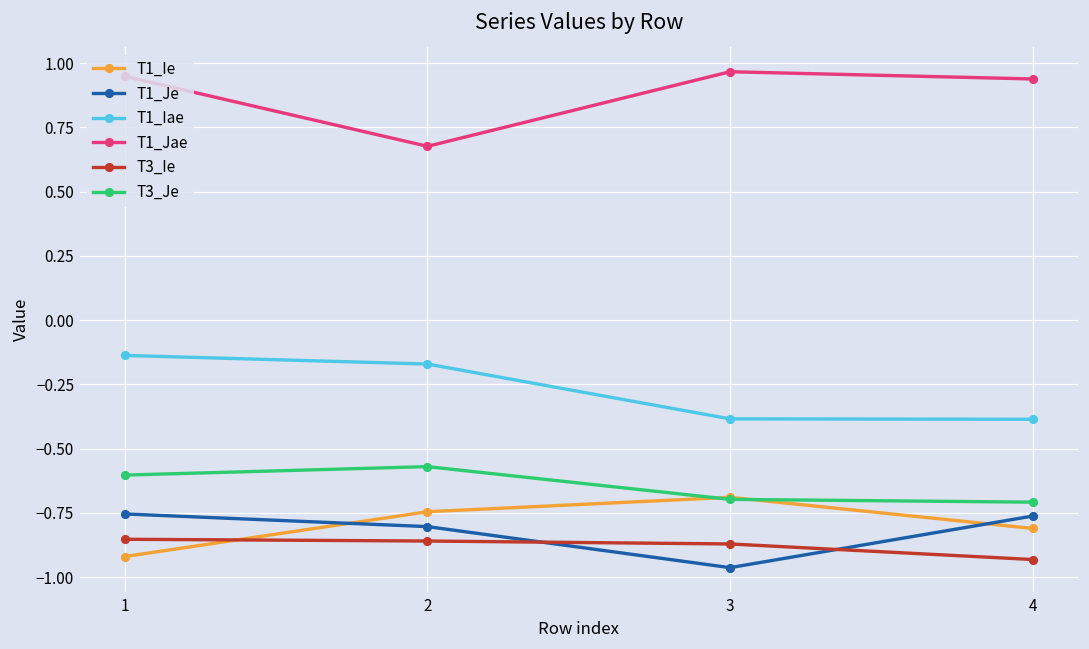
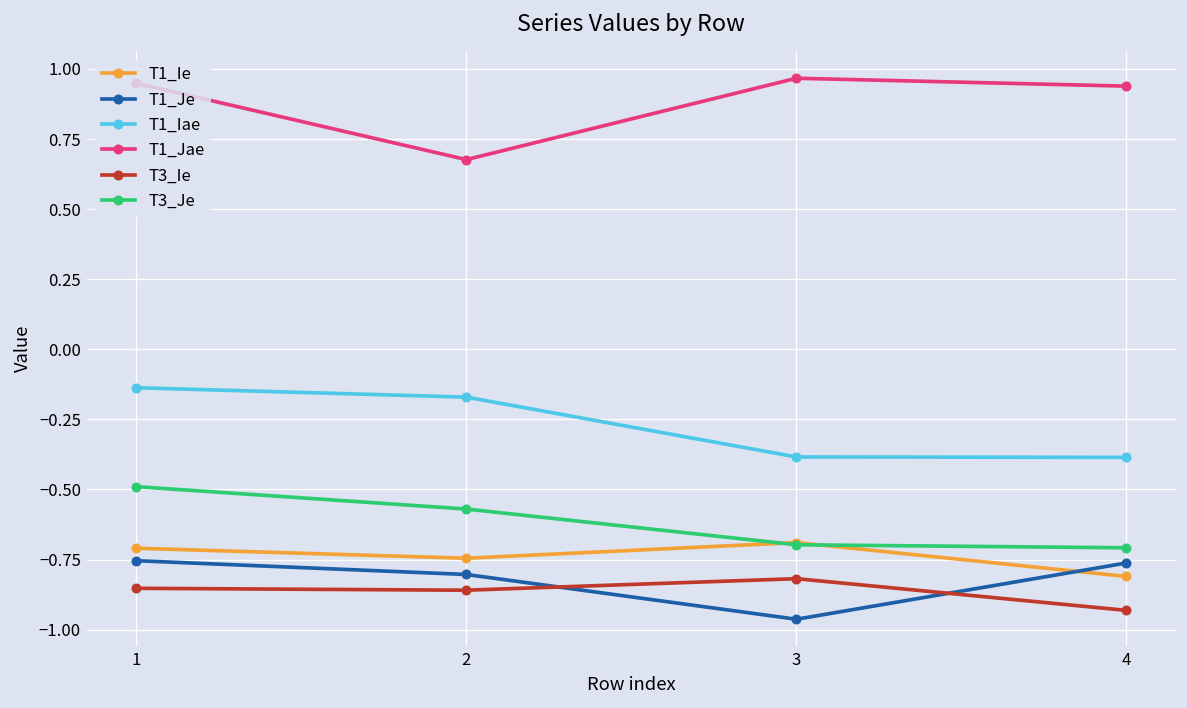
T1_Ie, 1: -0.92 -> -0.71
T3_Je, 1: -0.60 -> -0.49
T3_Ie, 3: -0.87 -> -0.82
